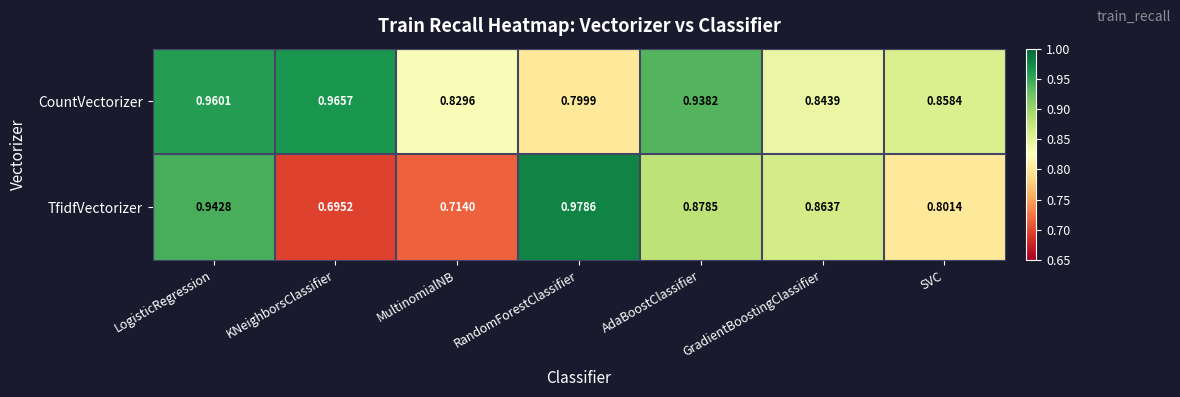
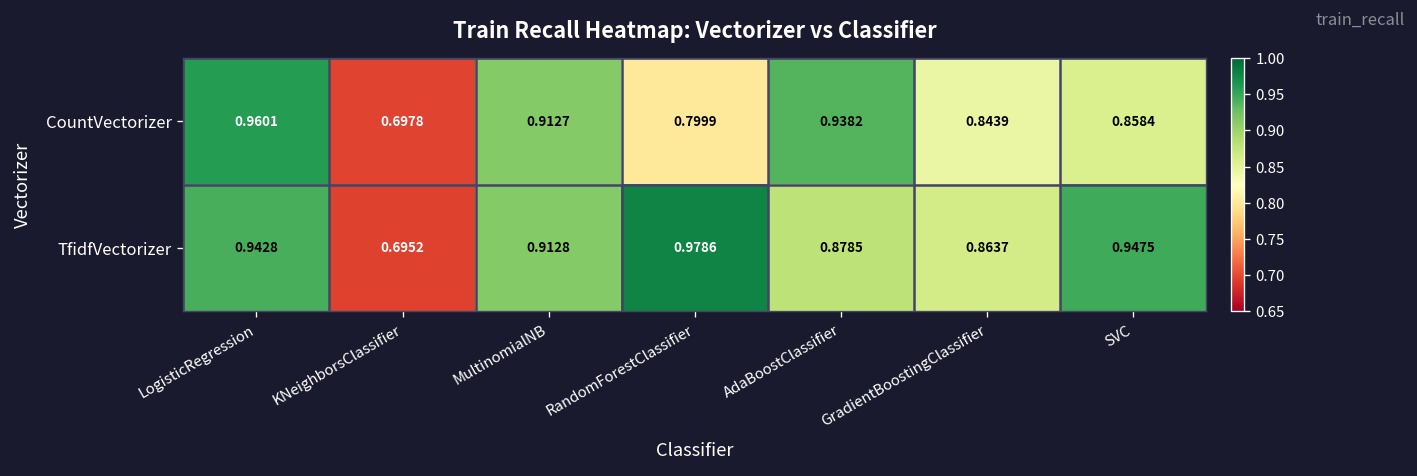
CountVectorizer, KNeighborsClassifier: 0.9657 -> 0.6978
CountVectorizer, MultinomialNB: 0.8296 -> 0.9127
TfidfVectorizer, MultinomialNB: 0.7140 -> 0.9128
TfidfVectorizer, SVC: 0.8014 -> 0.9475
